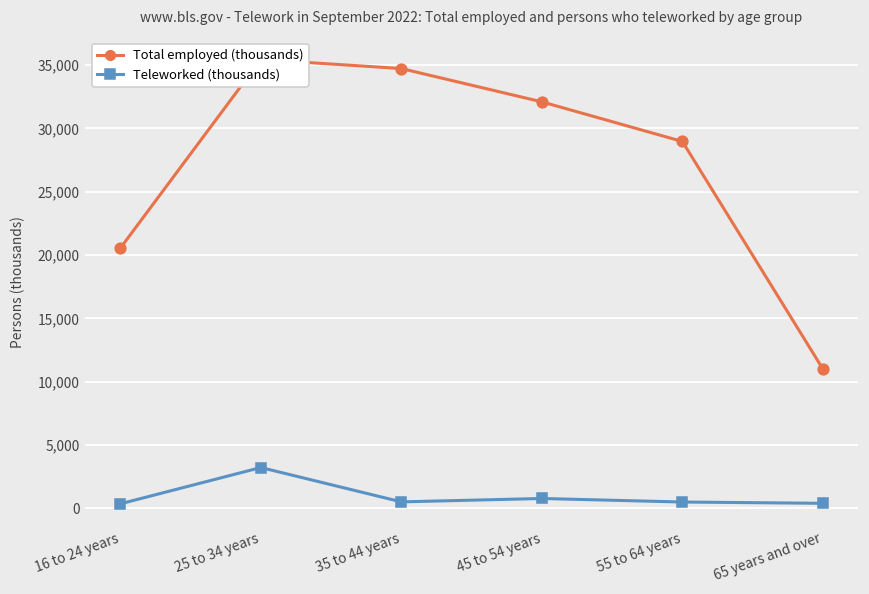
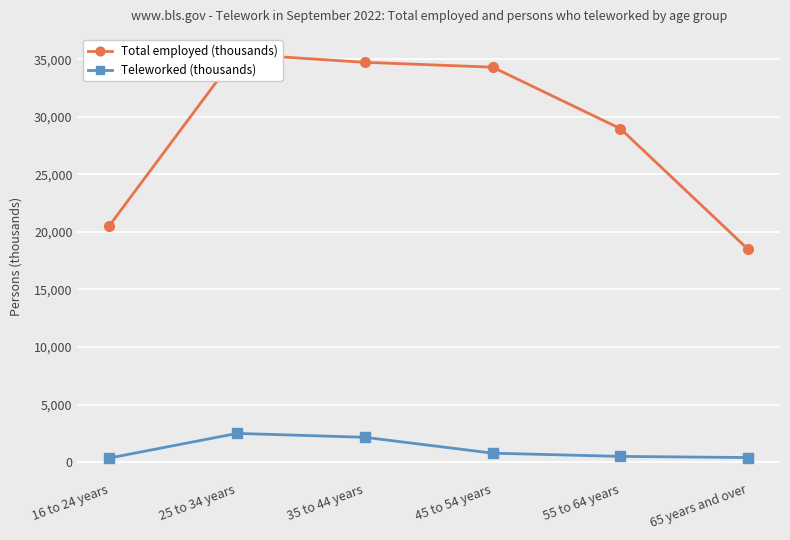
Teleworked (thousands), 25 to 34 years: 3,200 -> 2,500
Teleworked (thousands), 35 to 44 years: 500 -> 2,200
Total employed (thousands), 45 to 54 years: 32,100 -> 34,300
Total employed (thousands), 65 years and over: 11,000 -> 18,500
